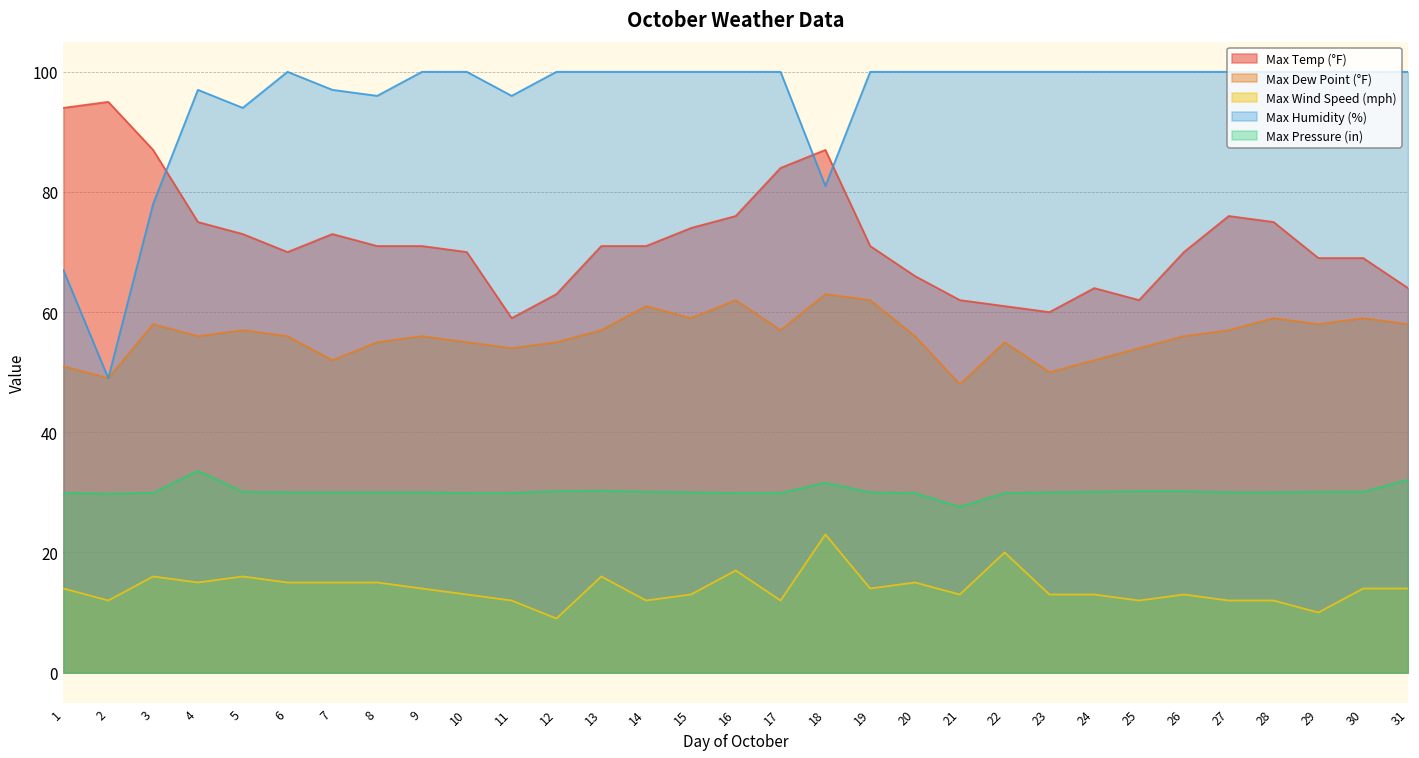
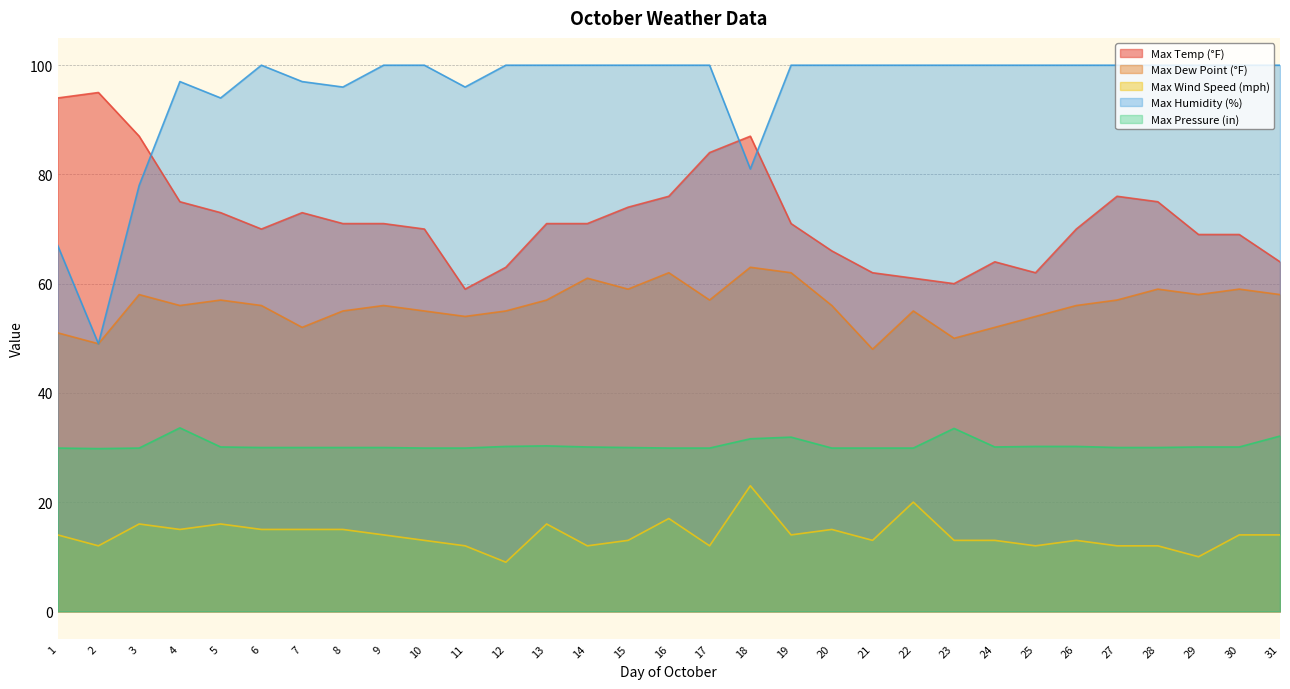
Max Pressure (in), 19: 30 -> 32
Max Pressure (in), 21: 28 -> 30
Max Pressure (in), 23: 30 -> 34
